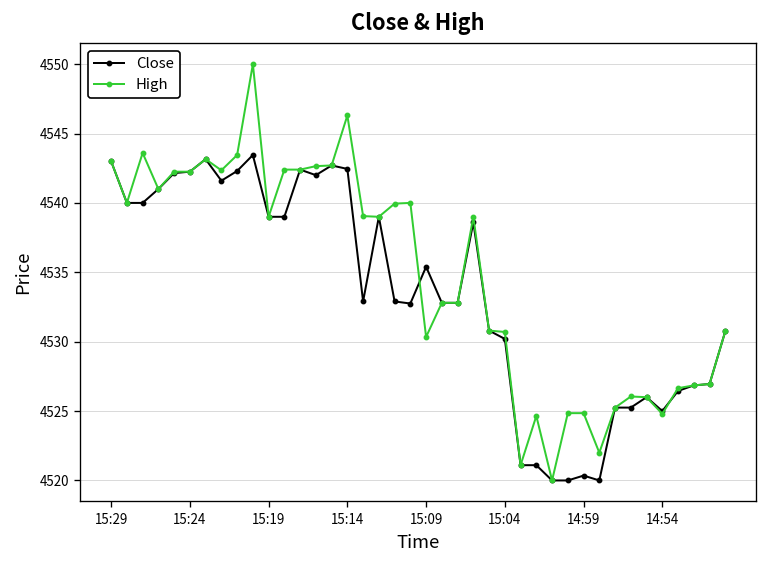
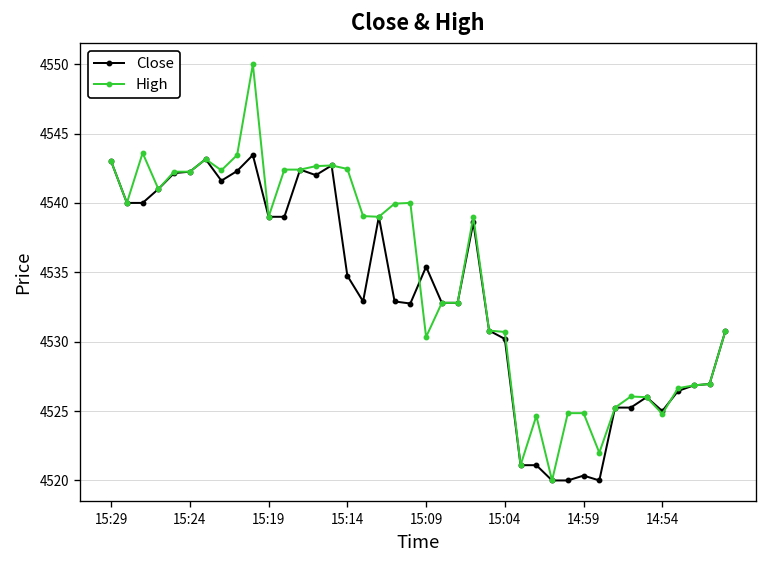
Close, 15:14: 4542.5 -> 4534.8
High, 15:14: 4546.3 -> 4542.5
